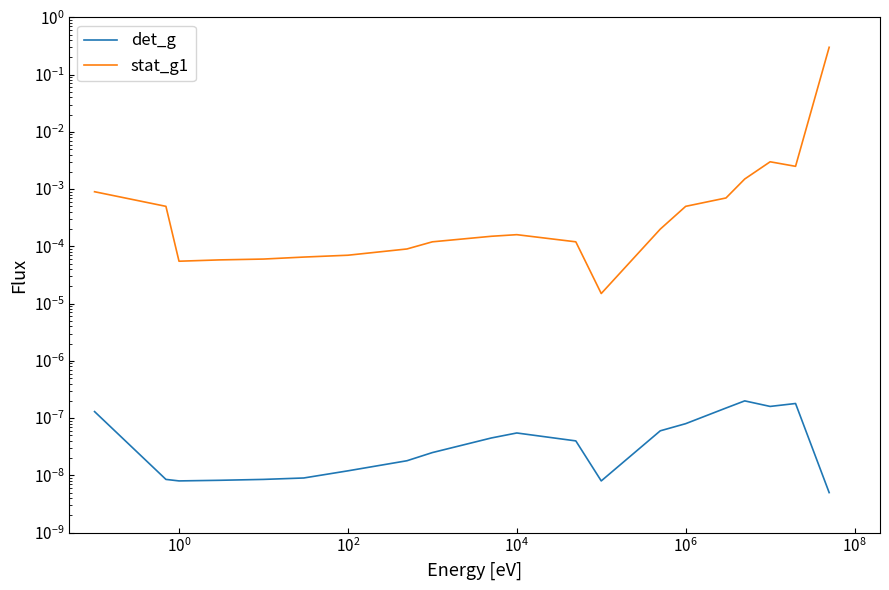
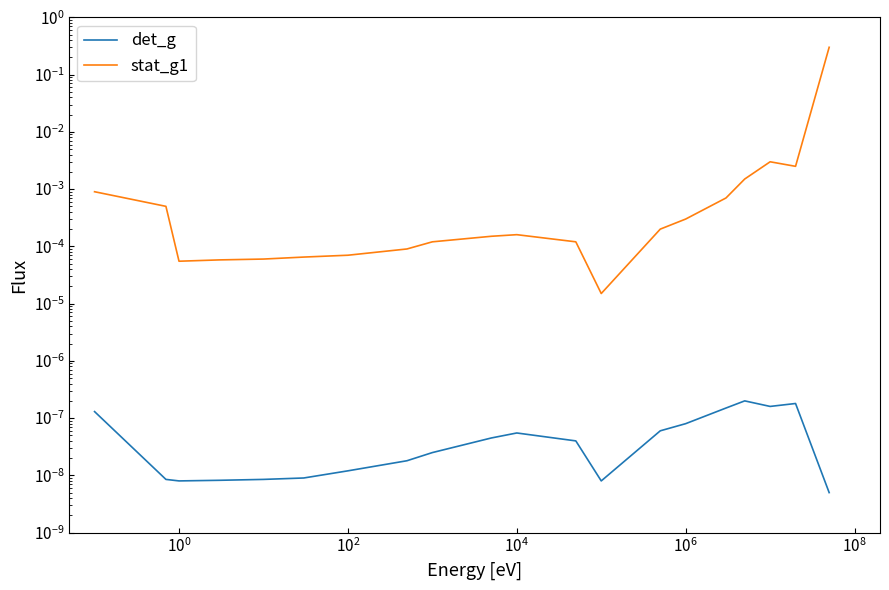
stat_g1, 10^6: 0.0005 -> 0.0003
